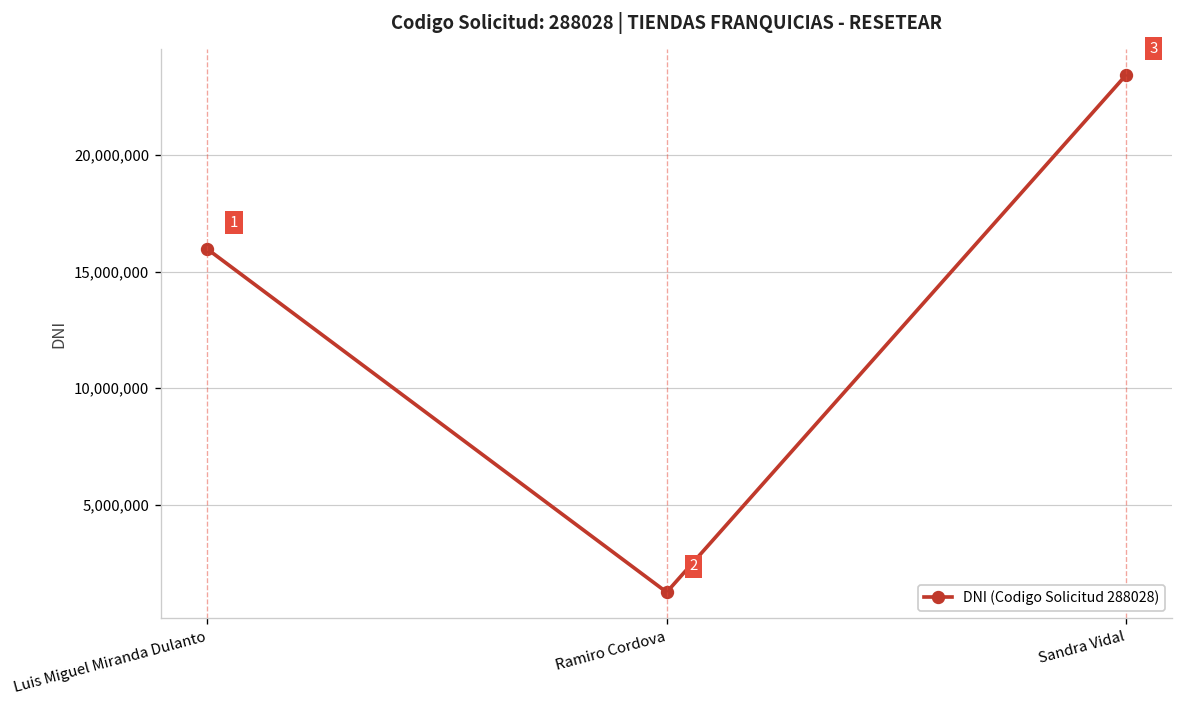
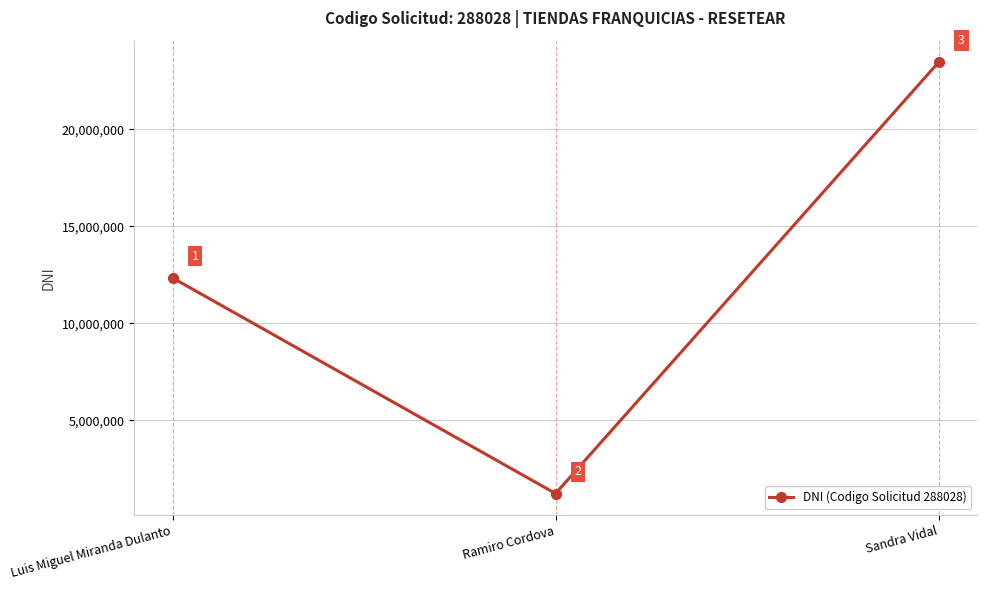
Luis Miguel Miranda Dulanto: 16,000,000 -> 12,300,000
